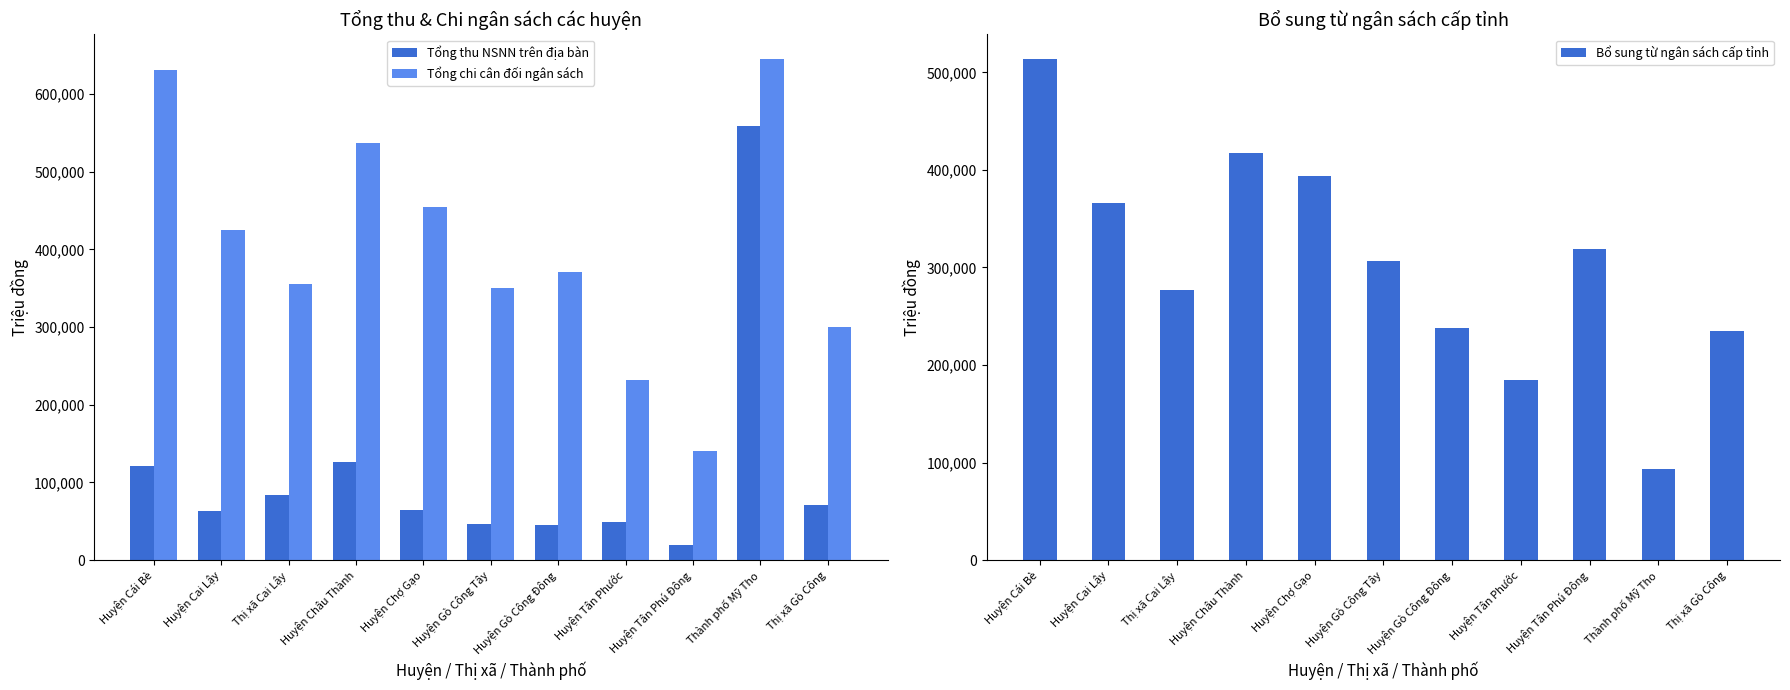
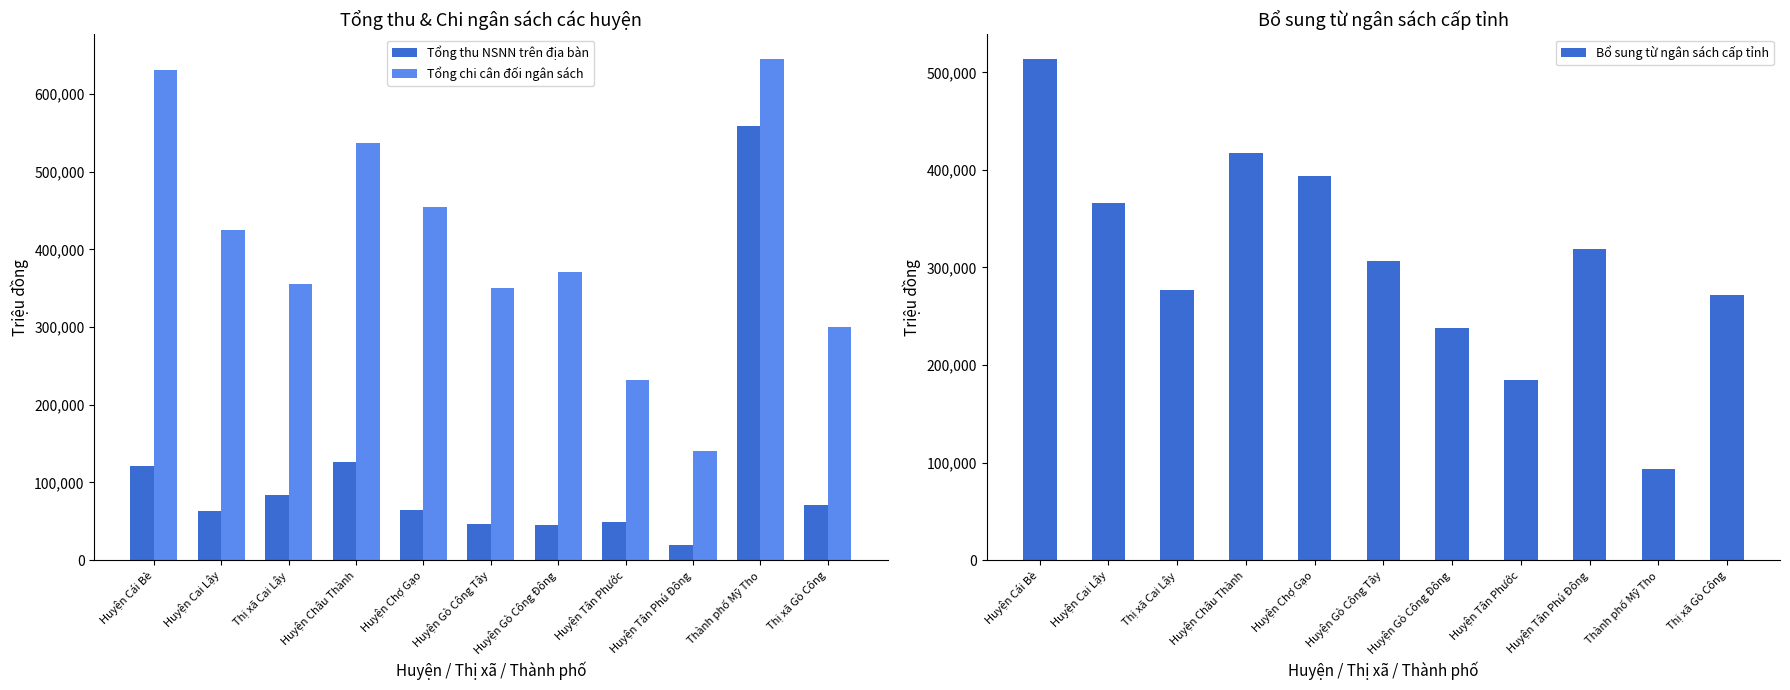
Bổ sung từ ngân sách cấp tỉnh, Thị xã Gò Công: 230,000 -> 270,000
